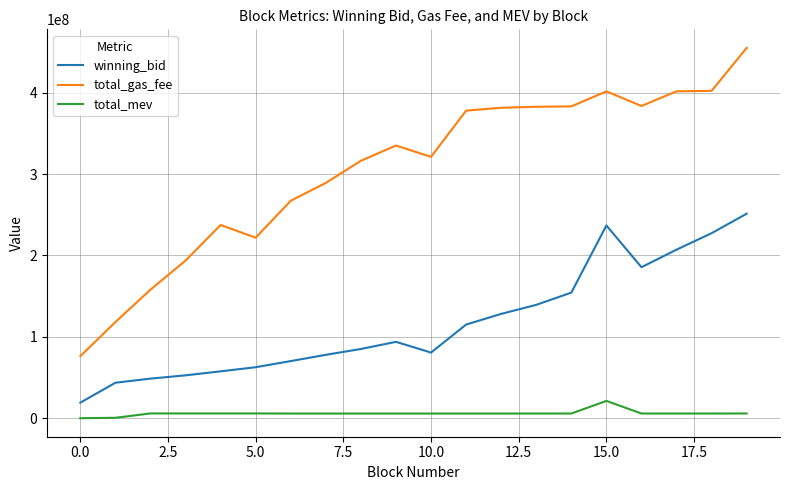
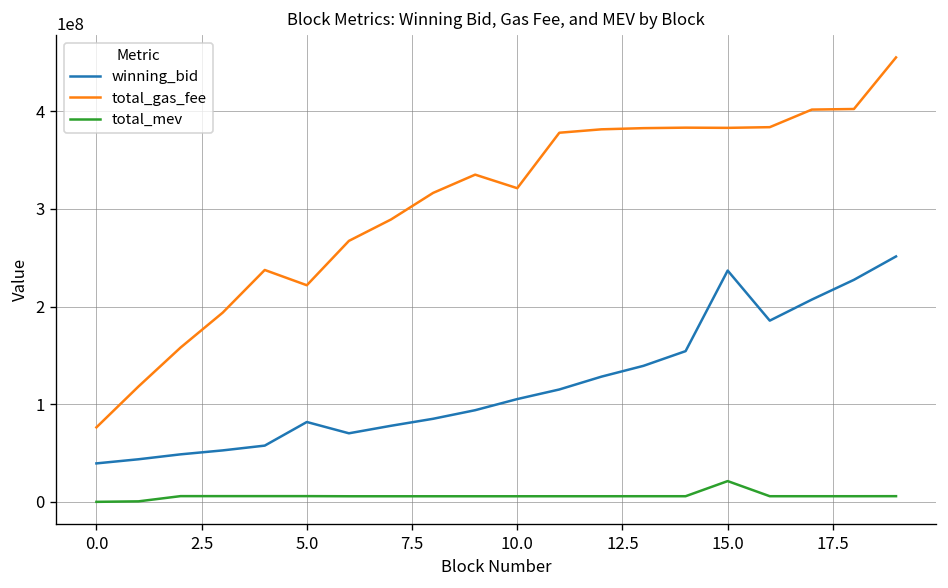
winning_bid, 0.0: 20000000 -> 40000000
winning_bid, 5.0: 60000000 -> 80000000
winning_bid, 10.0: 80000000 -> 110000000
total_gas_fee, 15.0: 400000000 -> 380000000
